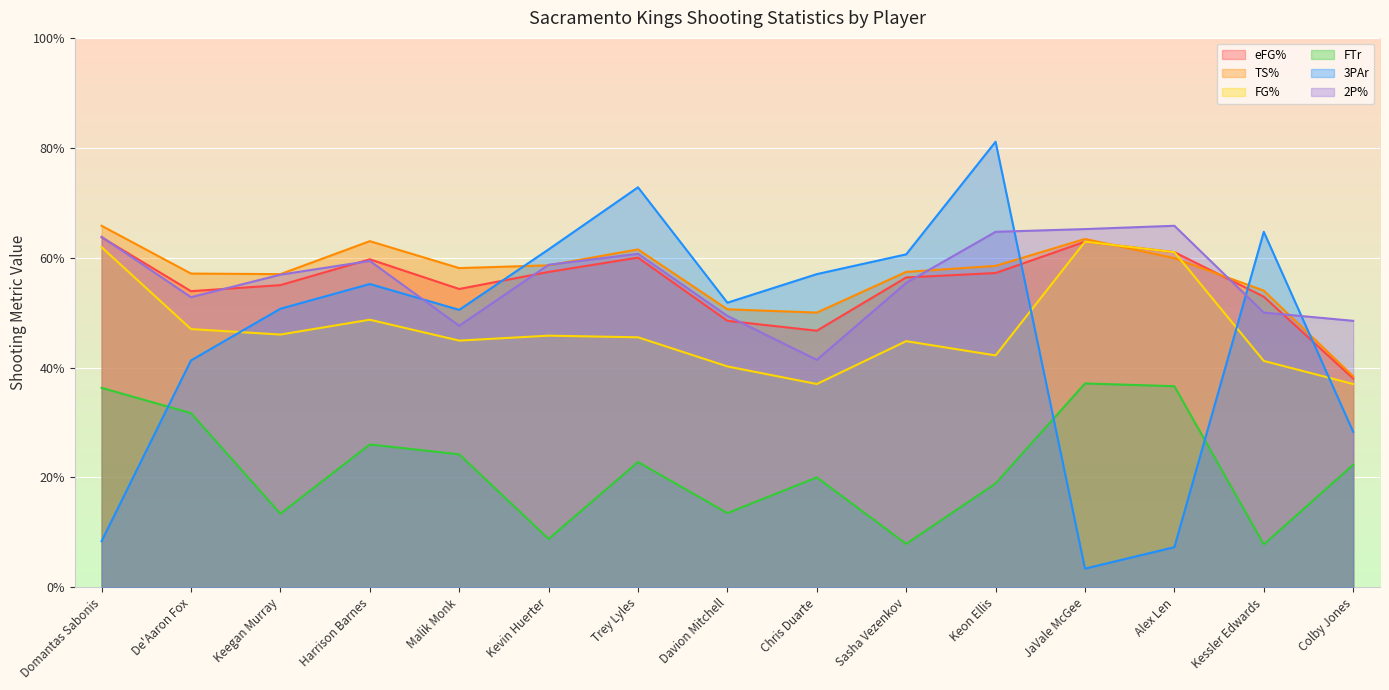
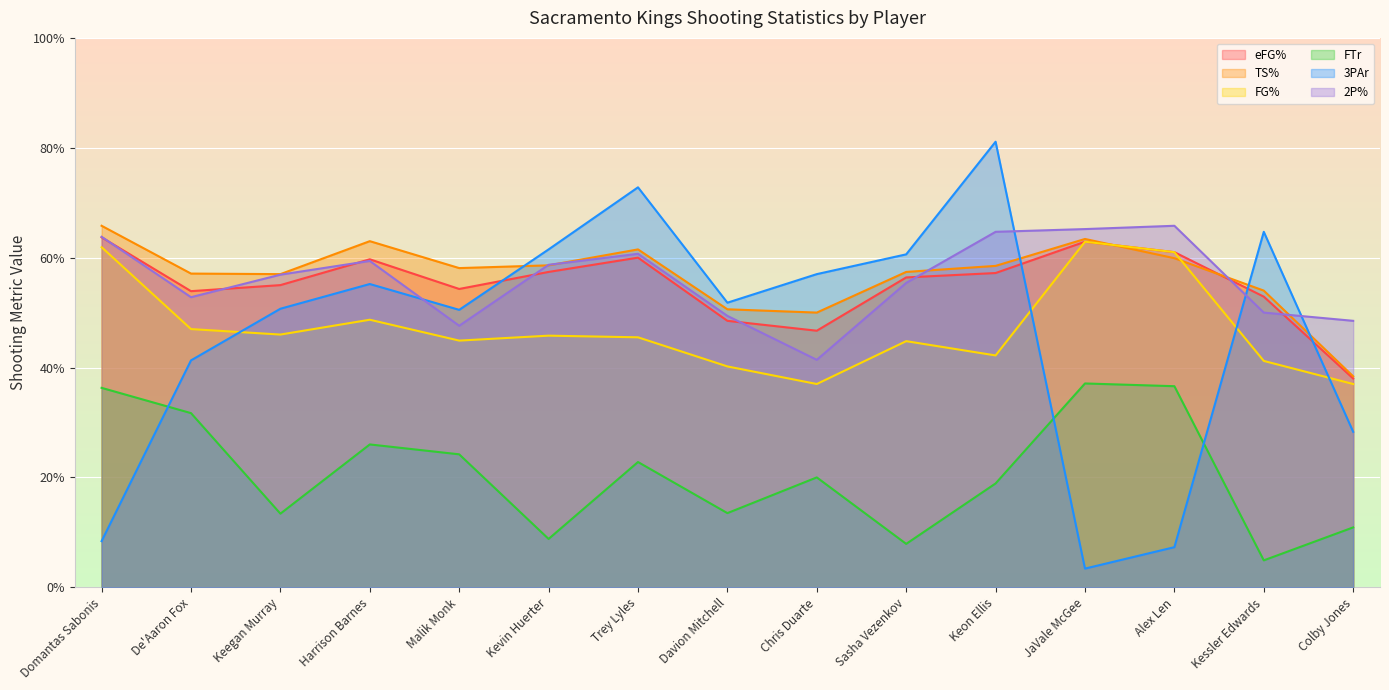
FTr, Kessler Edwards: 8% -> 5%
FTr, Colby Jones: 22% -> 11%
